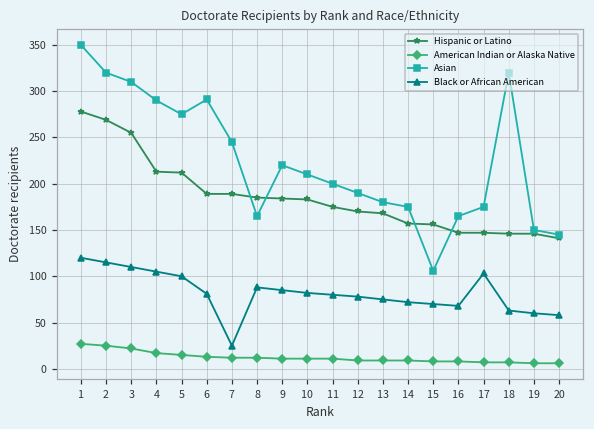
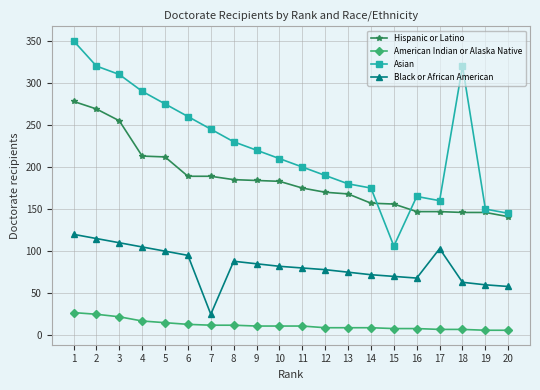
Asian, 6: 290 -> 260
Black or African American, 6: 80 -> 100
Asian, 8: 170 -> 230
Asian, 17: 180 -> 160
